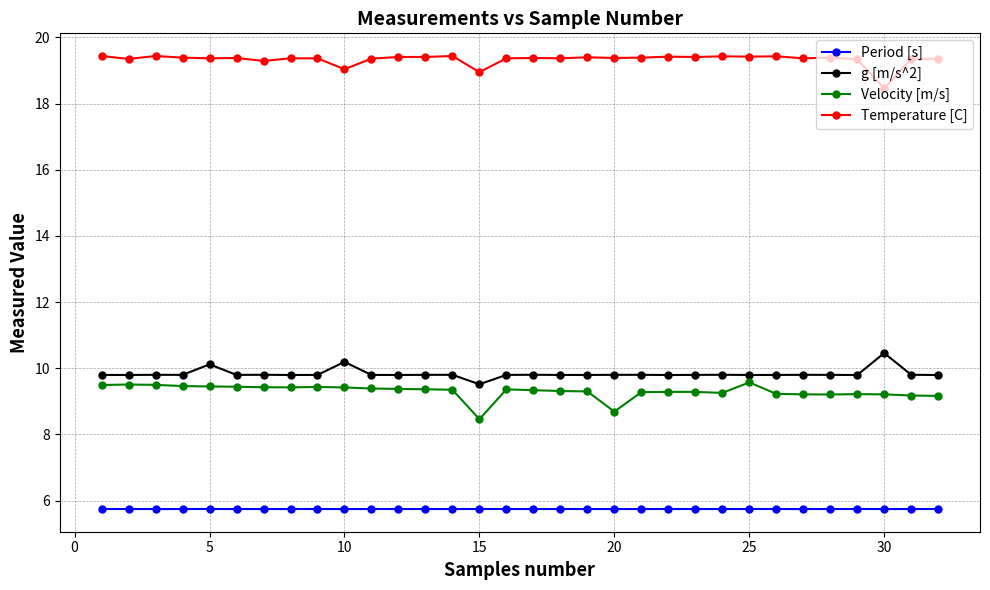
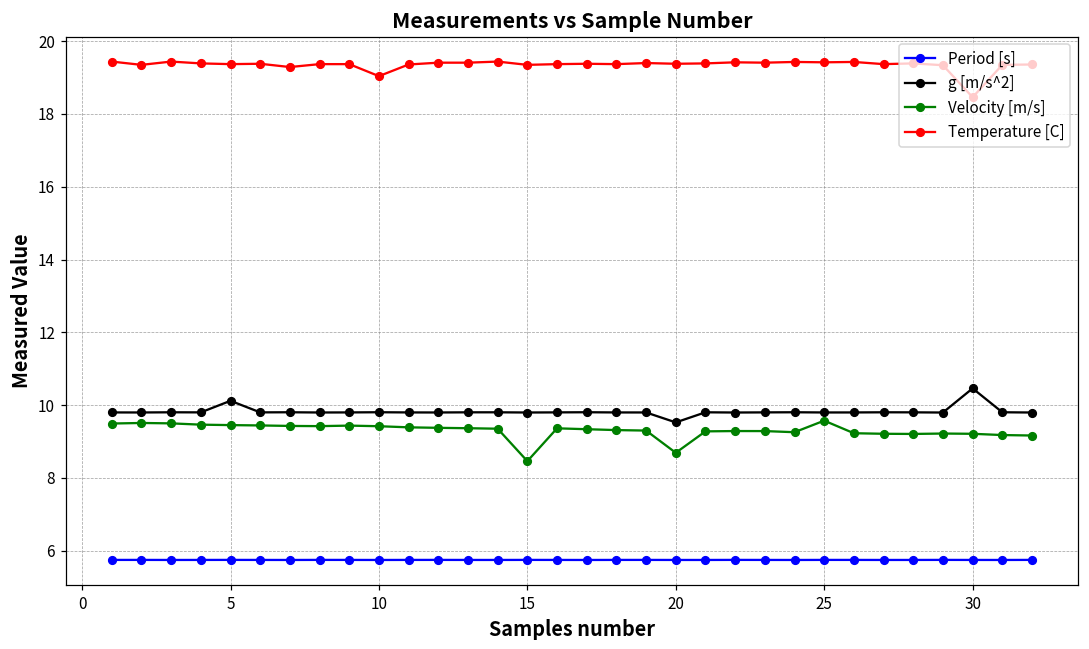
g [m/s^2], 10: 10.2 -> 9.8
g [m/s^2], 15: 9.5 -> 9.8
Temperature [C], 15: 19.0 -> 19.4
g [m/s^2], 20: 9.8 -> 9.5
